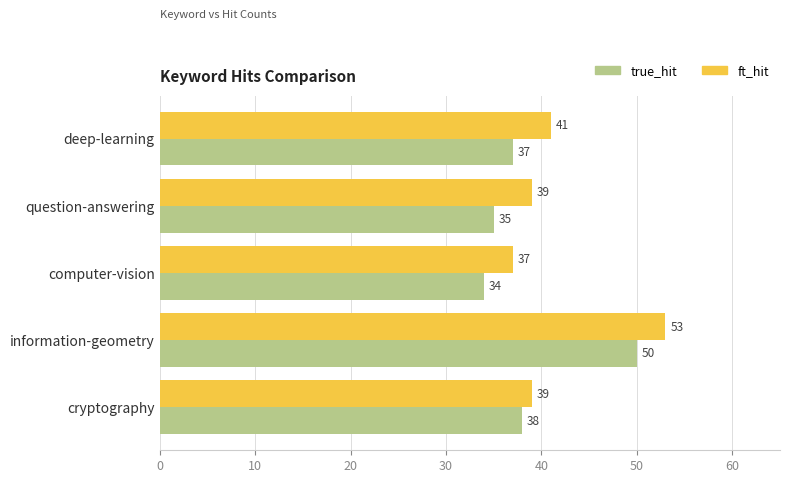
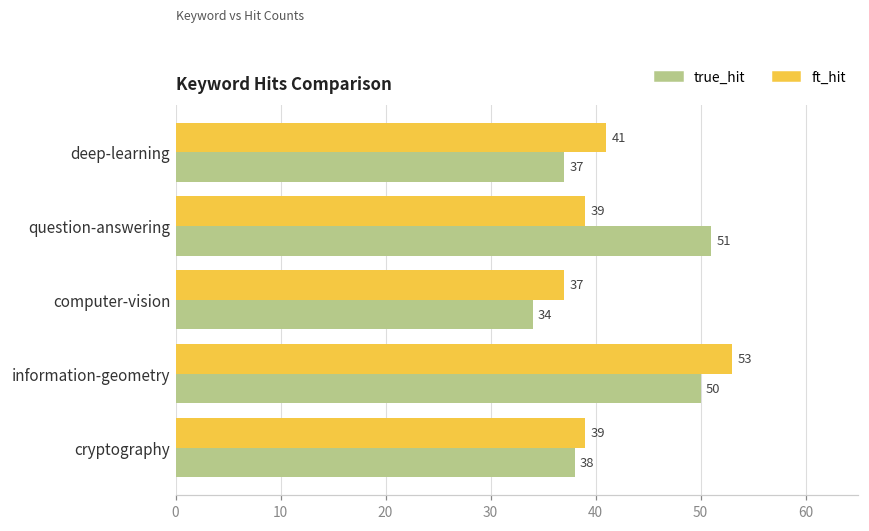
true_hit, question-answering: 35 -> 51
